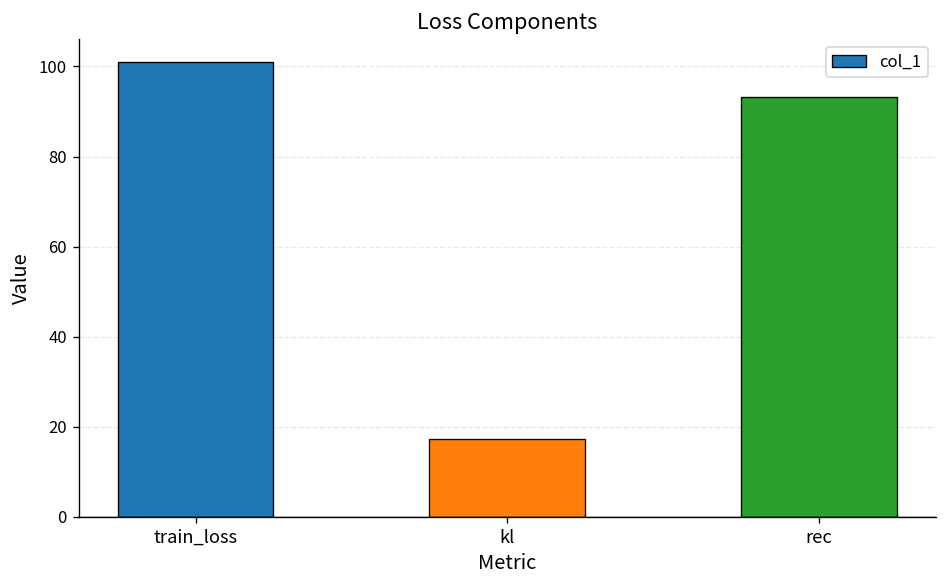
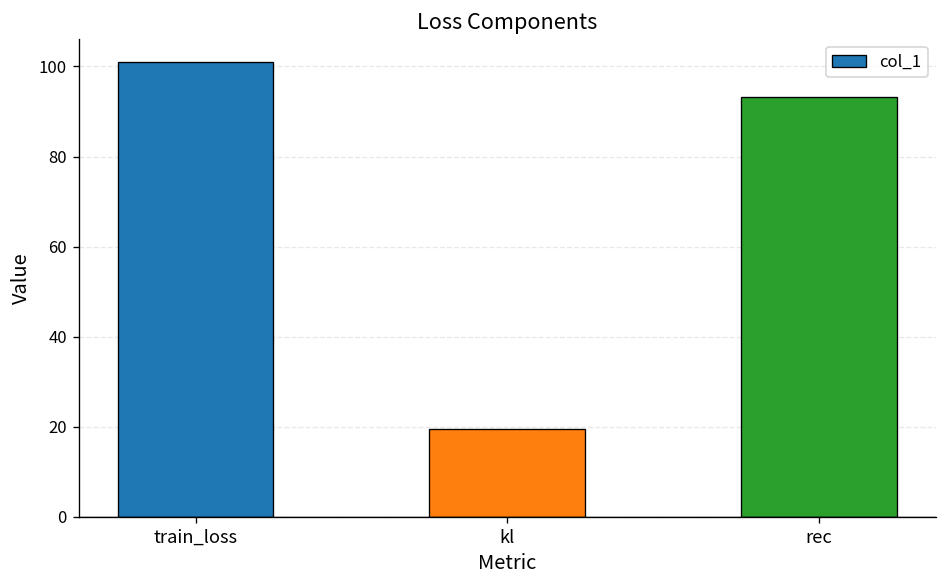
kl: 17 -> 20
